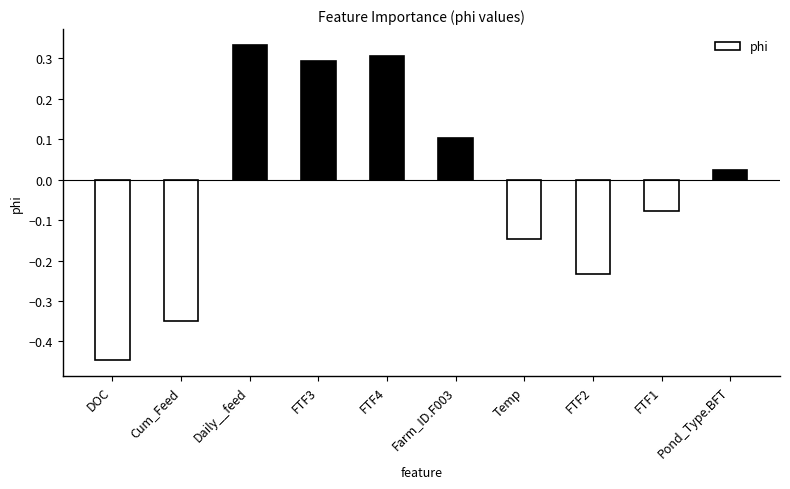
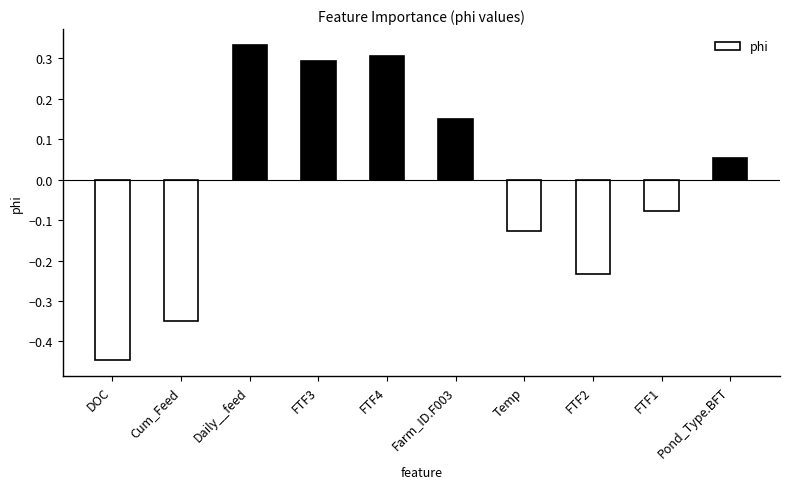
Farm_ID.F003: 0.10 -> 0.15
Temp: -0.15 -> -0.13
Pond_Type.BFT: 0.02 -> 0.05
